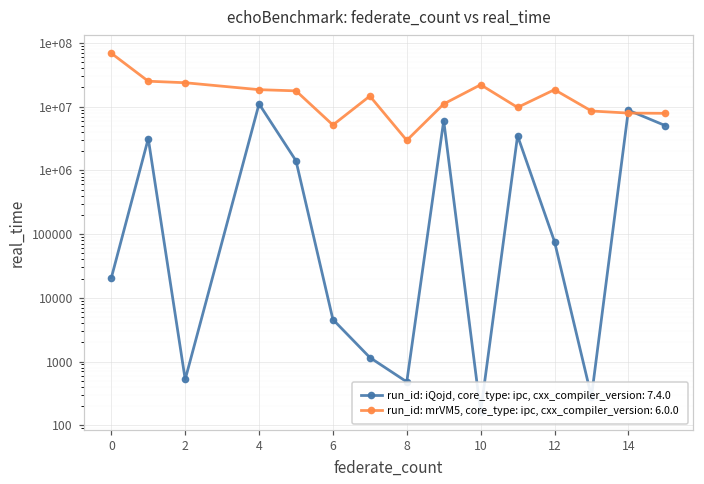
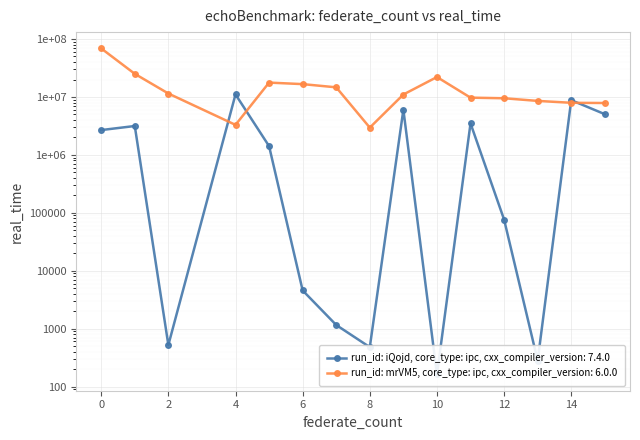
run_id: iQojd, core_type: ipc, cxx_compiler_version: 7.4.0, 0: 21000 -> 3000000
run_id: mrVM5, core_type: ipc, cxx_compiler_version: 6.0.0, 2: 24000000 -> 11000000
run_id: mrVM5, core_type: ipc, cxx_compiler_version: 6.0.0, 4: 18000000 -> 3000000
run_id: mrVM5, core_type: ipc, cxx_compiler_version: 6.0.0, 6: 5000000 -> 17000000
run_id: mrVM5, core_type: ipc, cxx_compiler_version: 6.0.0, 12: 18000000 -> 9000000
